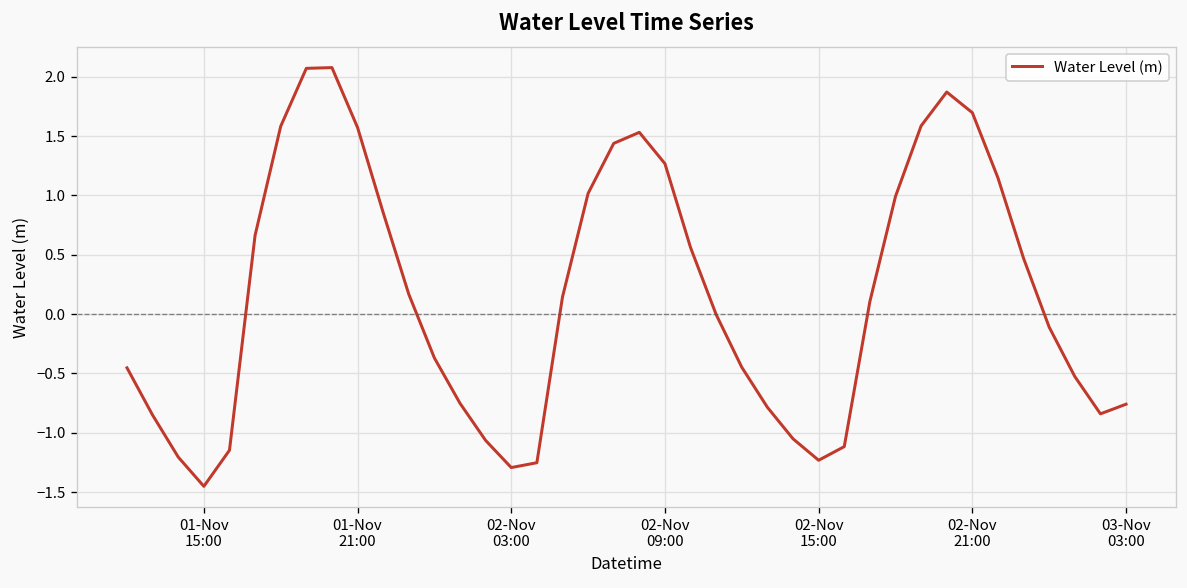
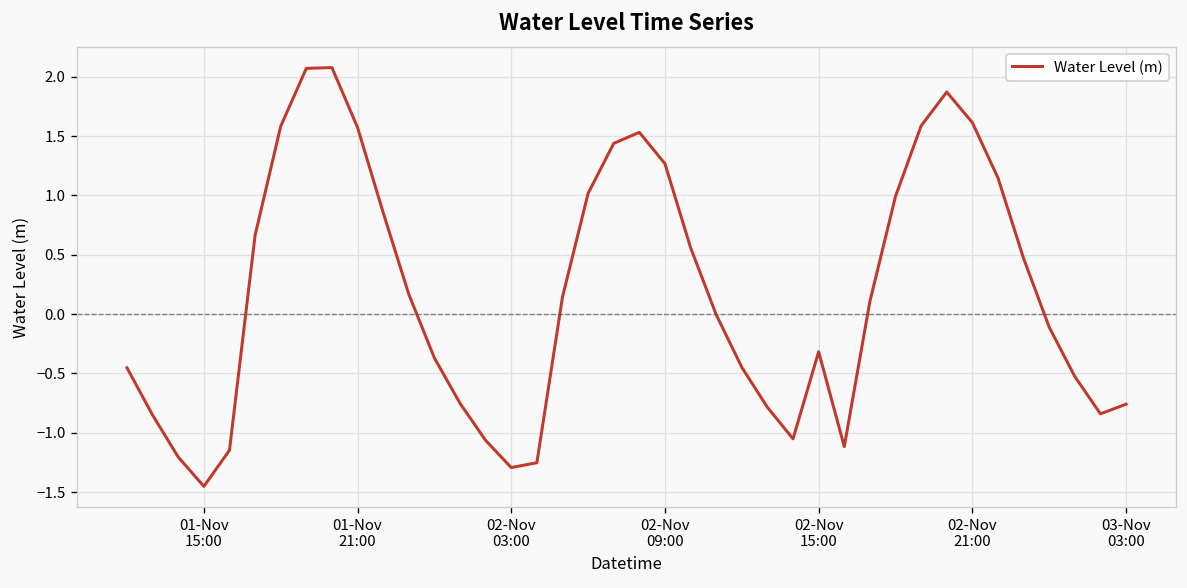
02-Nov 15:00: -1.2 -> -0.3
02-Nov 21:00: 1.7 -> 1.6
